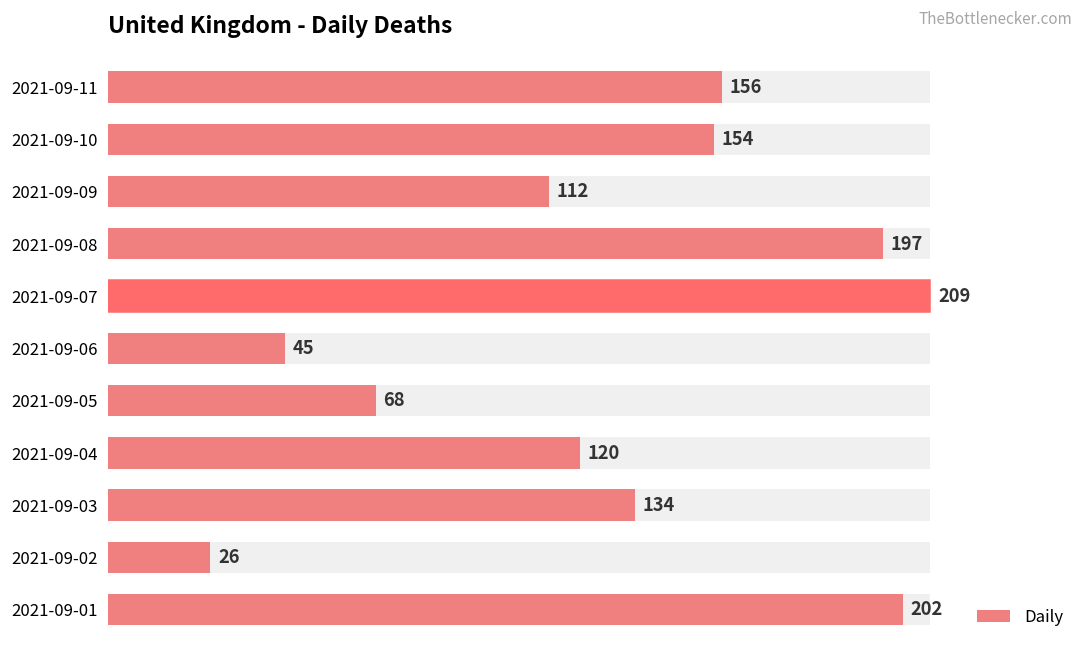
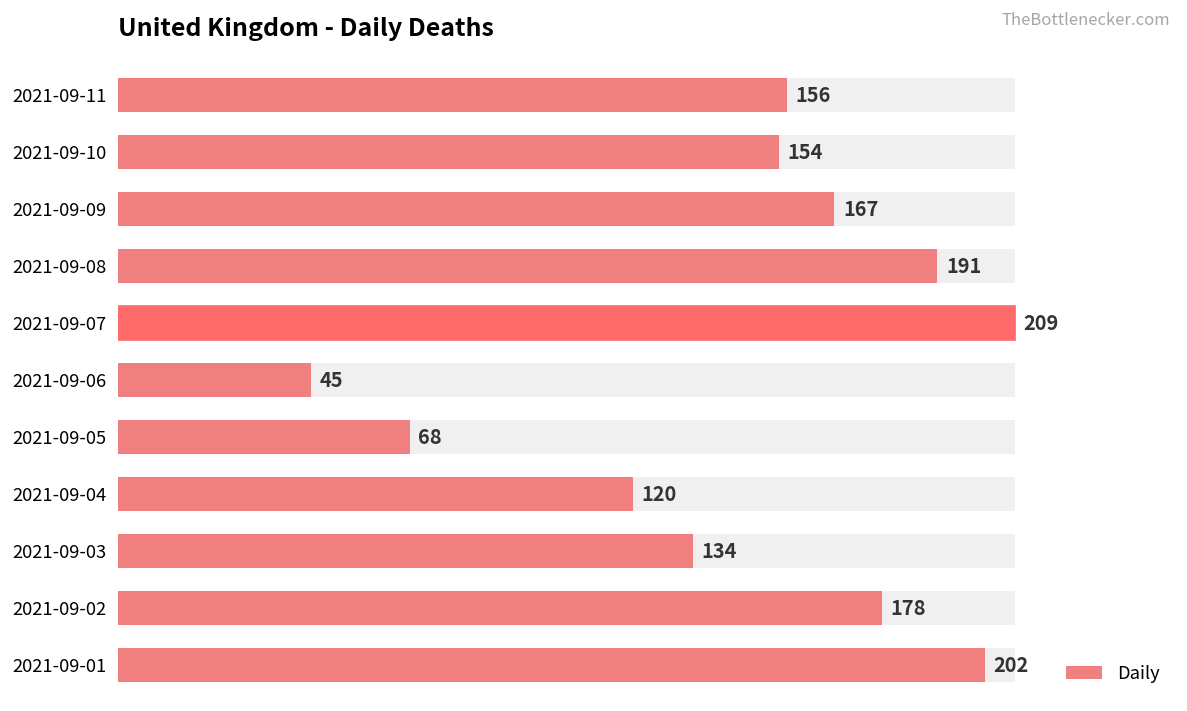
Daily, 2021-09-09: 112 -> 167
Daily, 2021-09-08: 197 -> 191
Daily, 2021-09-02: 26 -> 178
